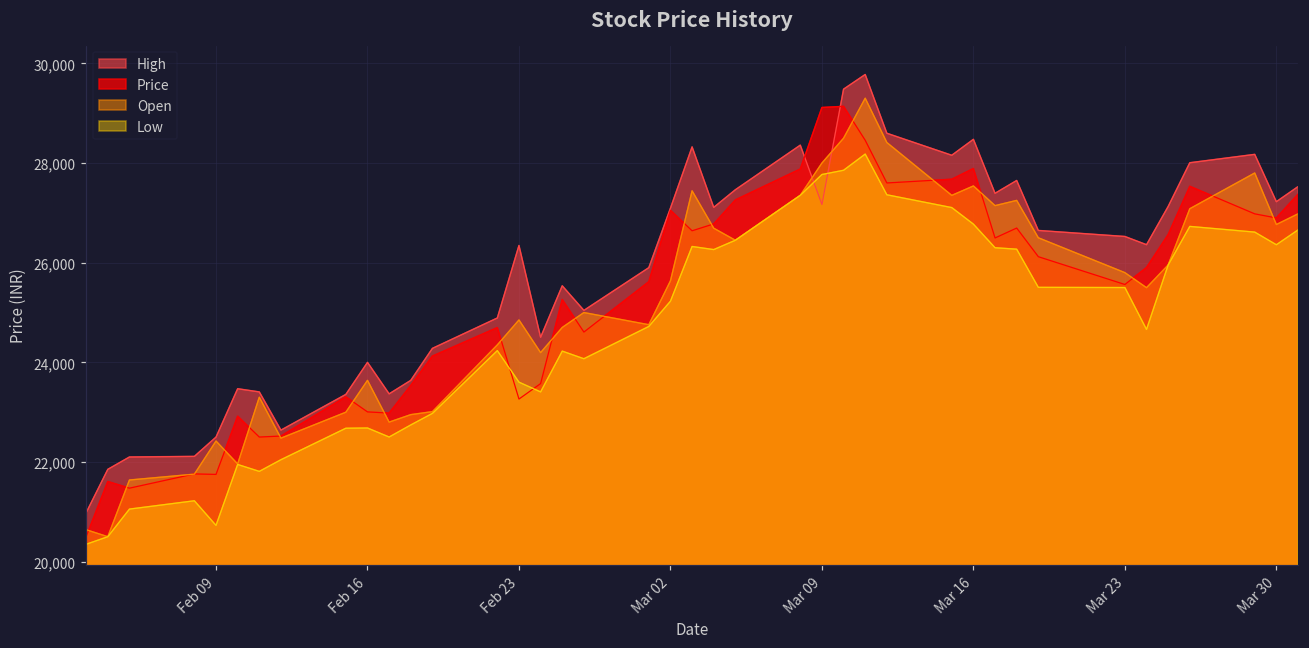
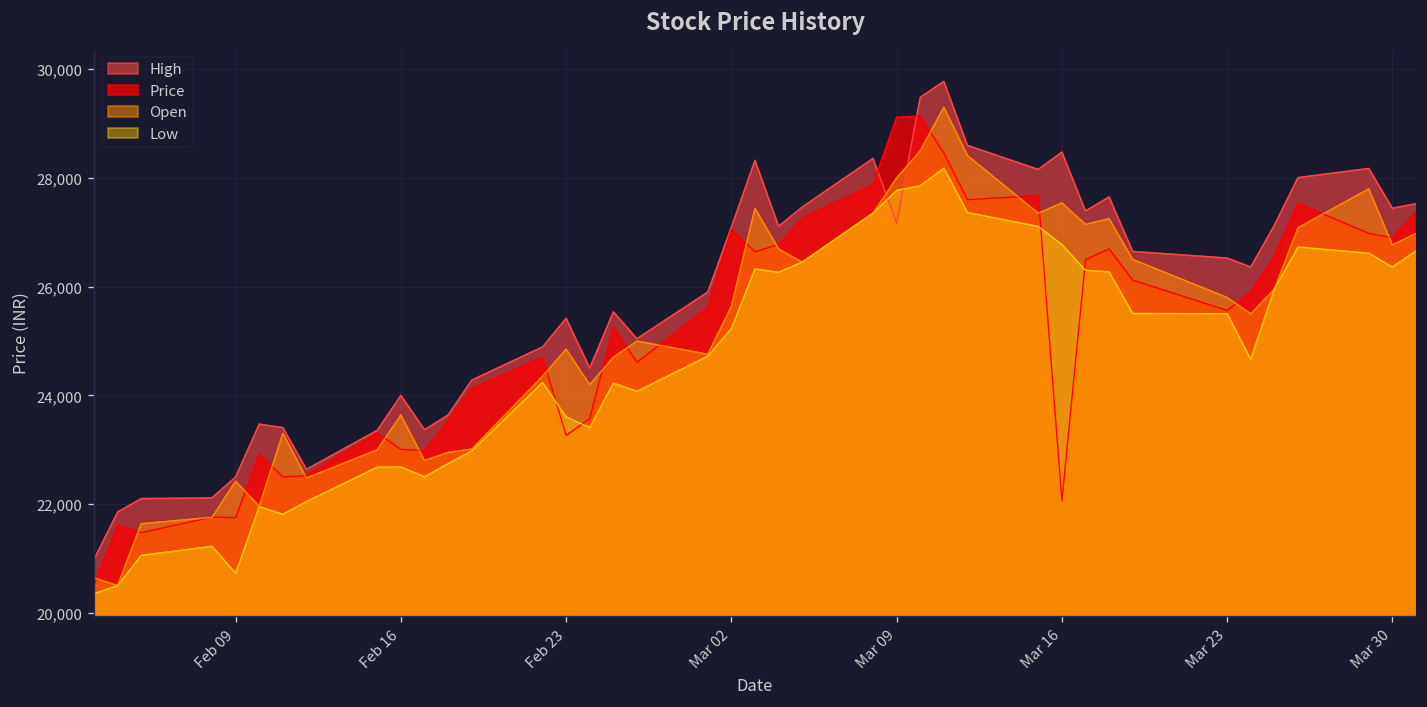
High, Feb 23: 26,300 -> 25,400
Price, Mar 16: 27,900 -> 22,100
High, Mar 30: 27,200 -> 27,400
